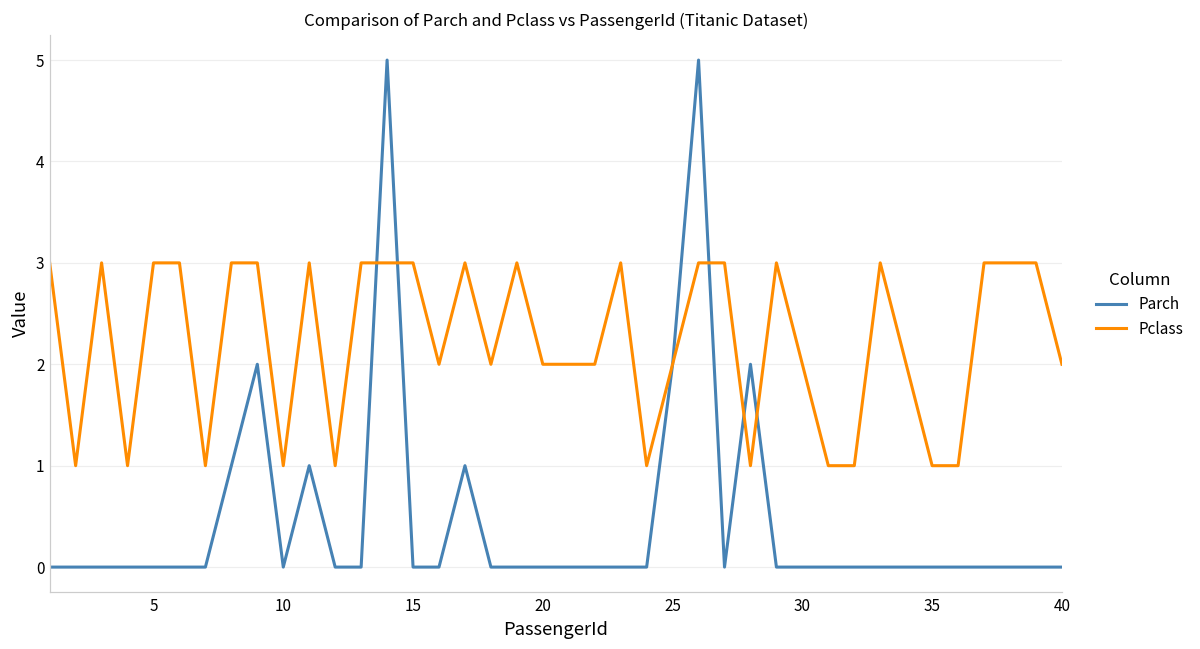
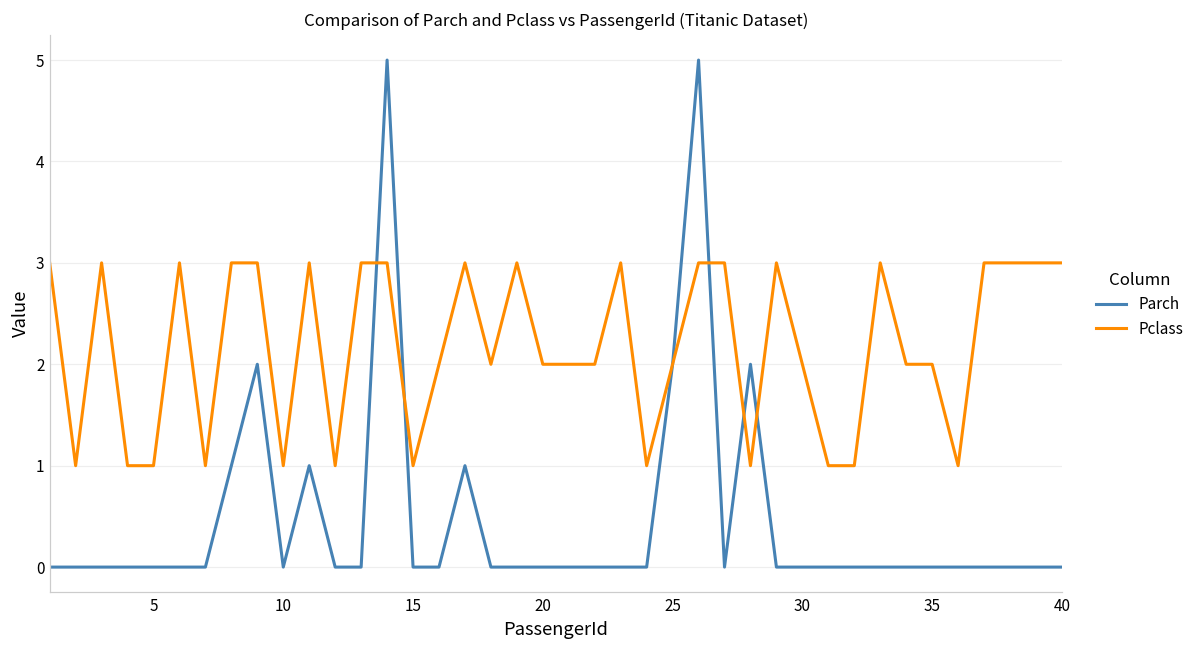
Pclass, 5: 3 -> 1
Pclass, 15: 3 -> 1
Pclass, 35: 1 -> 2
Pclass, 40: 2 -> 3
